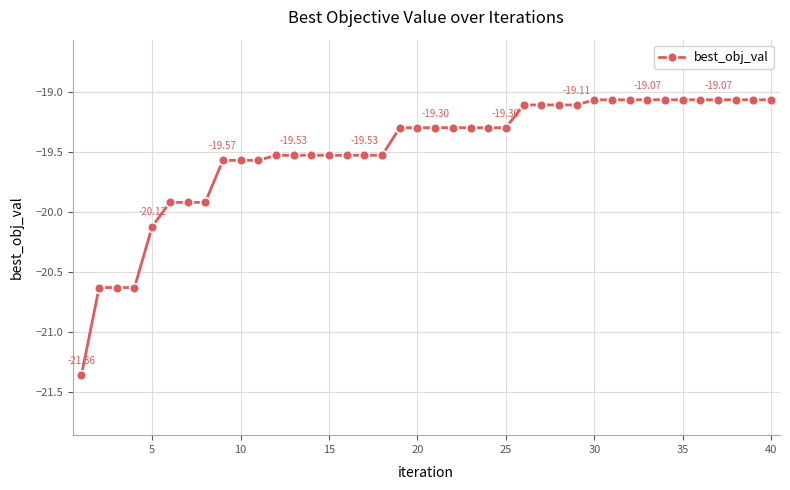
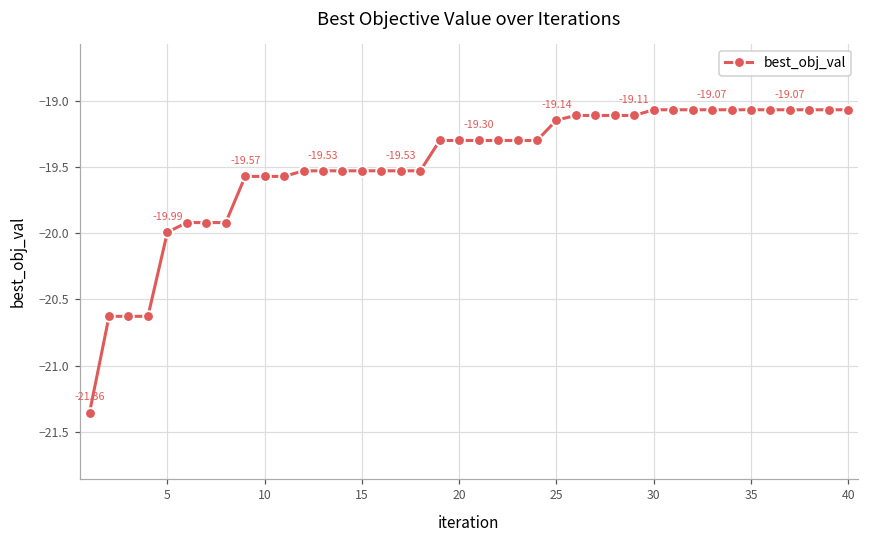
5: -20.12 -> -19.99
25: -19.30 -> -19.14
